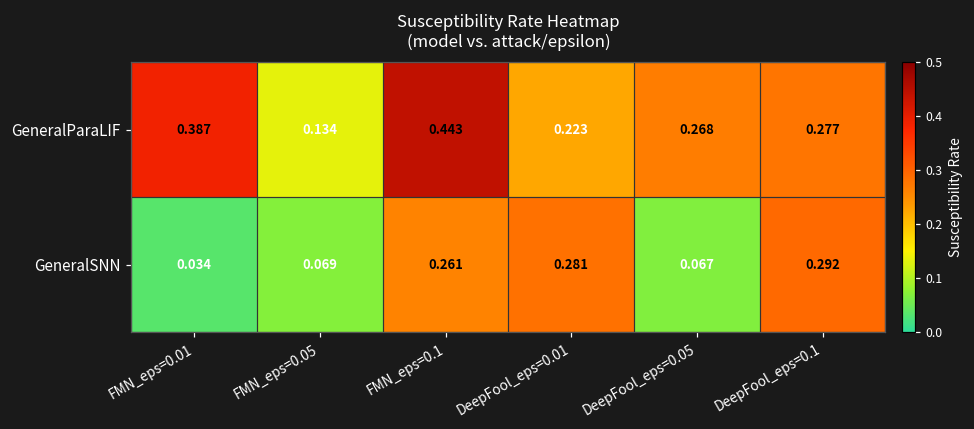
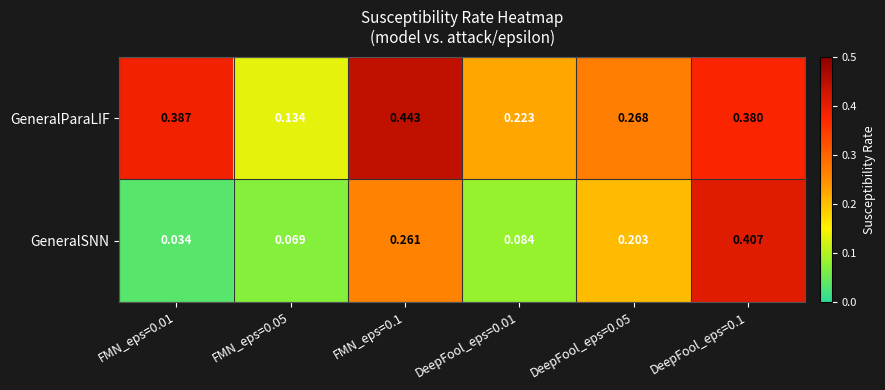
GeneralParaLIF, DeepFool_eps=0.1: 0.277 -> 0.380
GeneralSNN, DeepFool_eps=0.01: 0.281 -> 0.084
GeneralSNN, DeepFool_eps=0.05: 0.067 -> 0.203
GeneralSNN, DeepFool_eps=0.1: 0.292 -> 0.407
